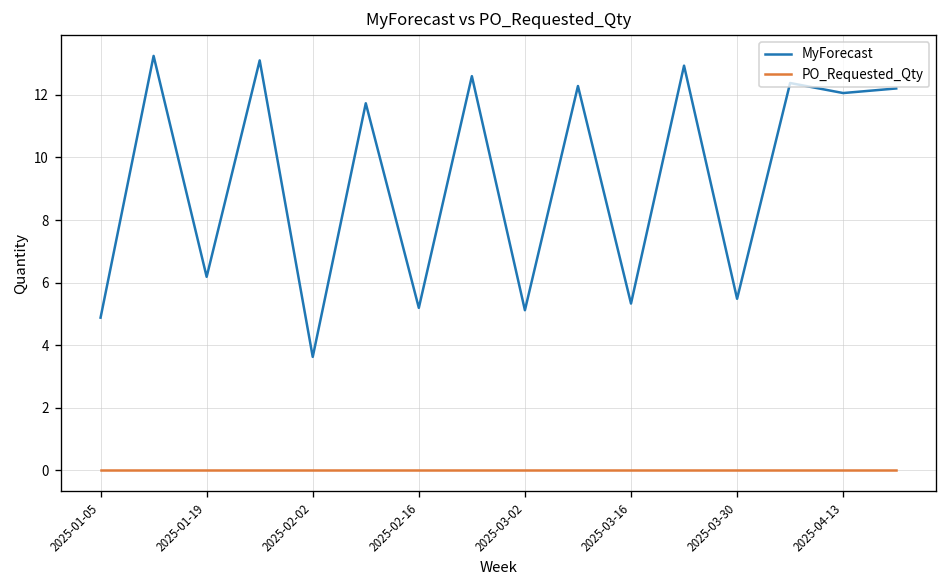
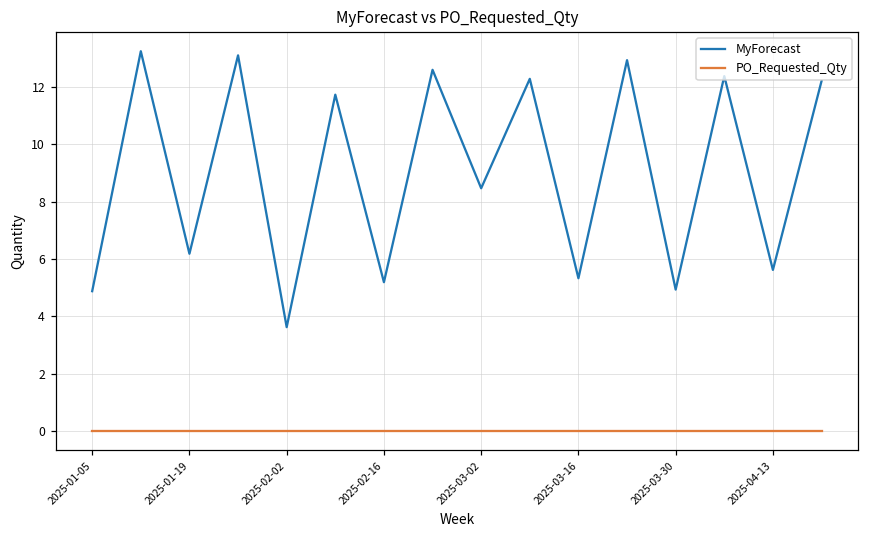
MyForecast, 2025-03-02: 5.1 -> 8.5
MyForecast, 2025-03-30: 5.5 -> 4.9
MyForecast, 2025-04-13: 12.1 -> 5.6
